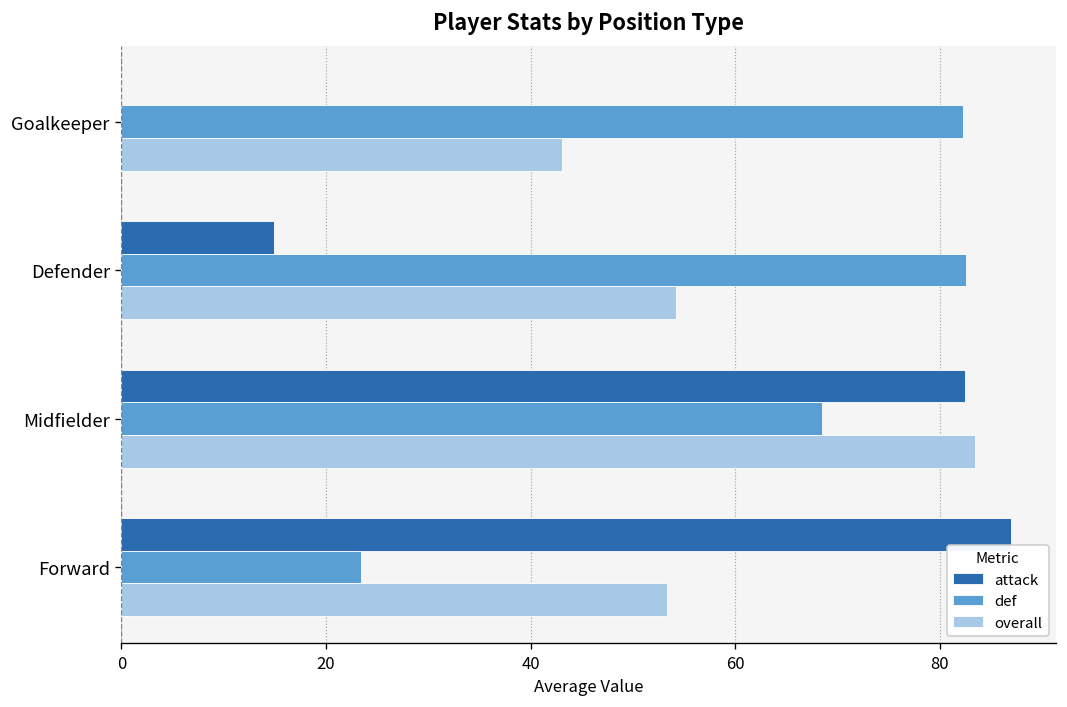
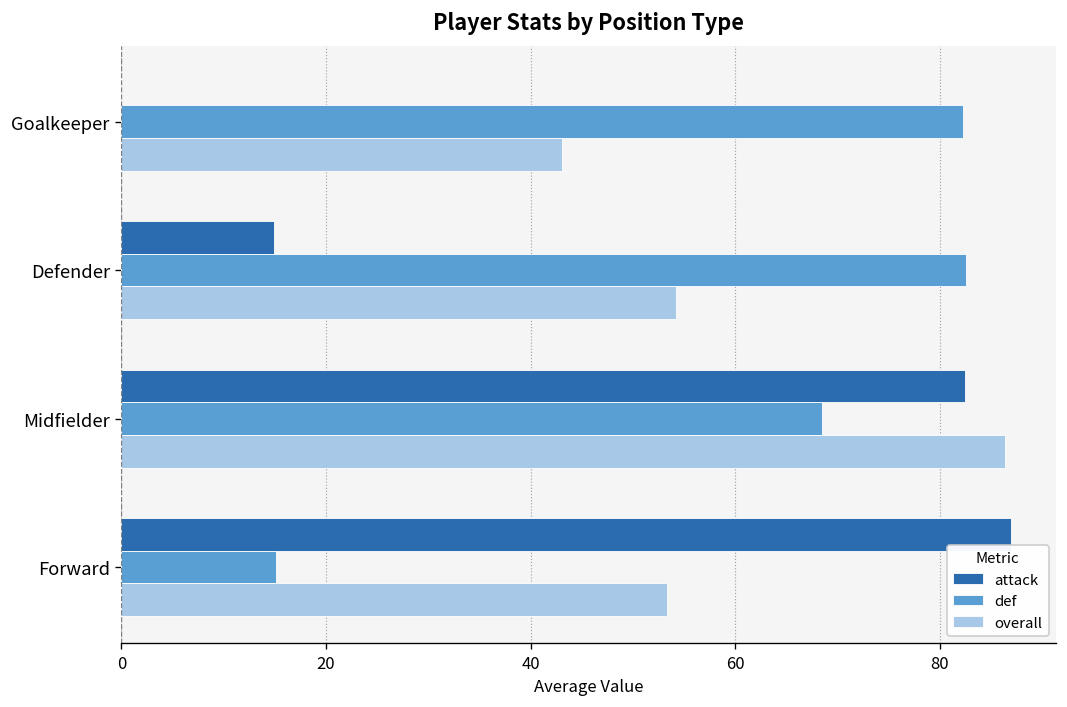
overall, Midfielder: 83 -> 86
def, Forward: 23 -> 15
